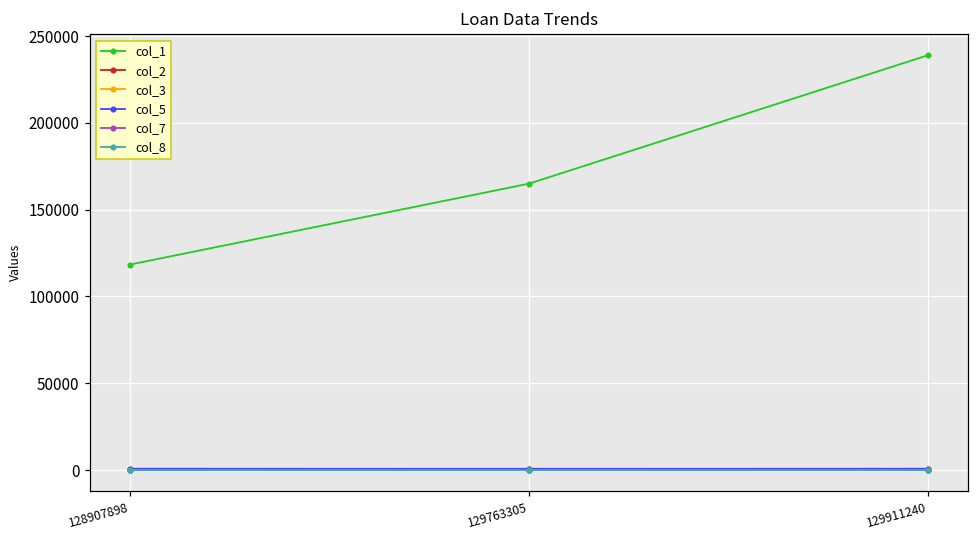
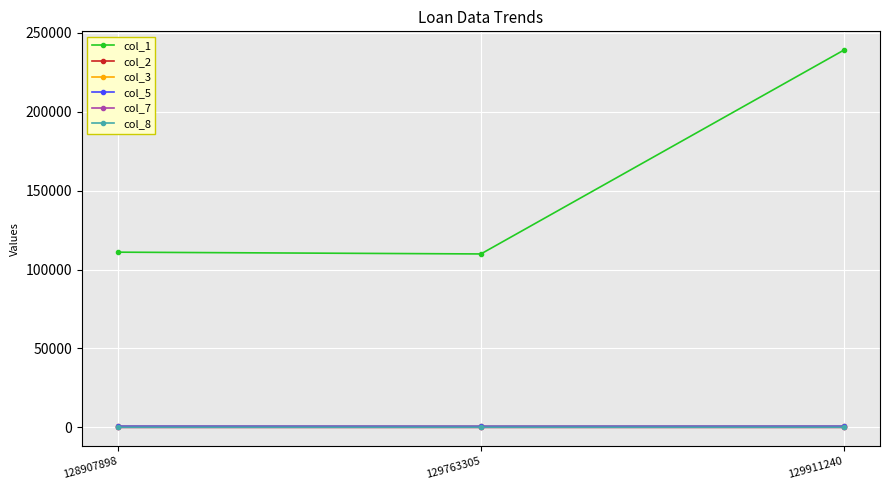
col_1, 128907898: 118000 -> 111000
col_1, 129763305: 165000 -> 110000
